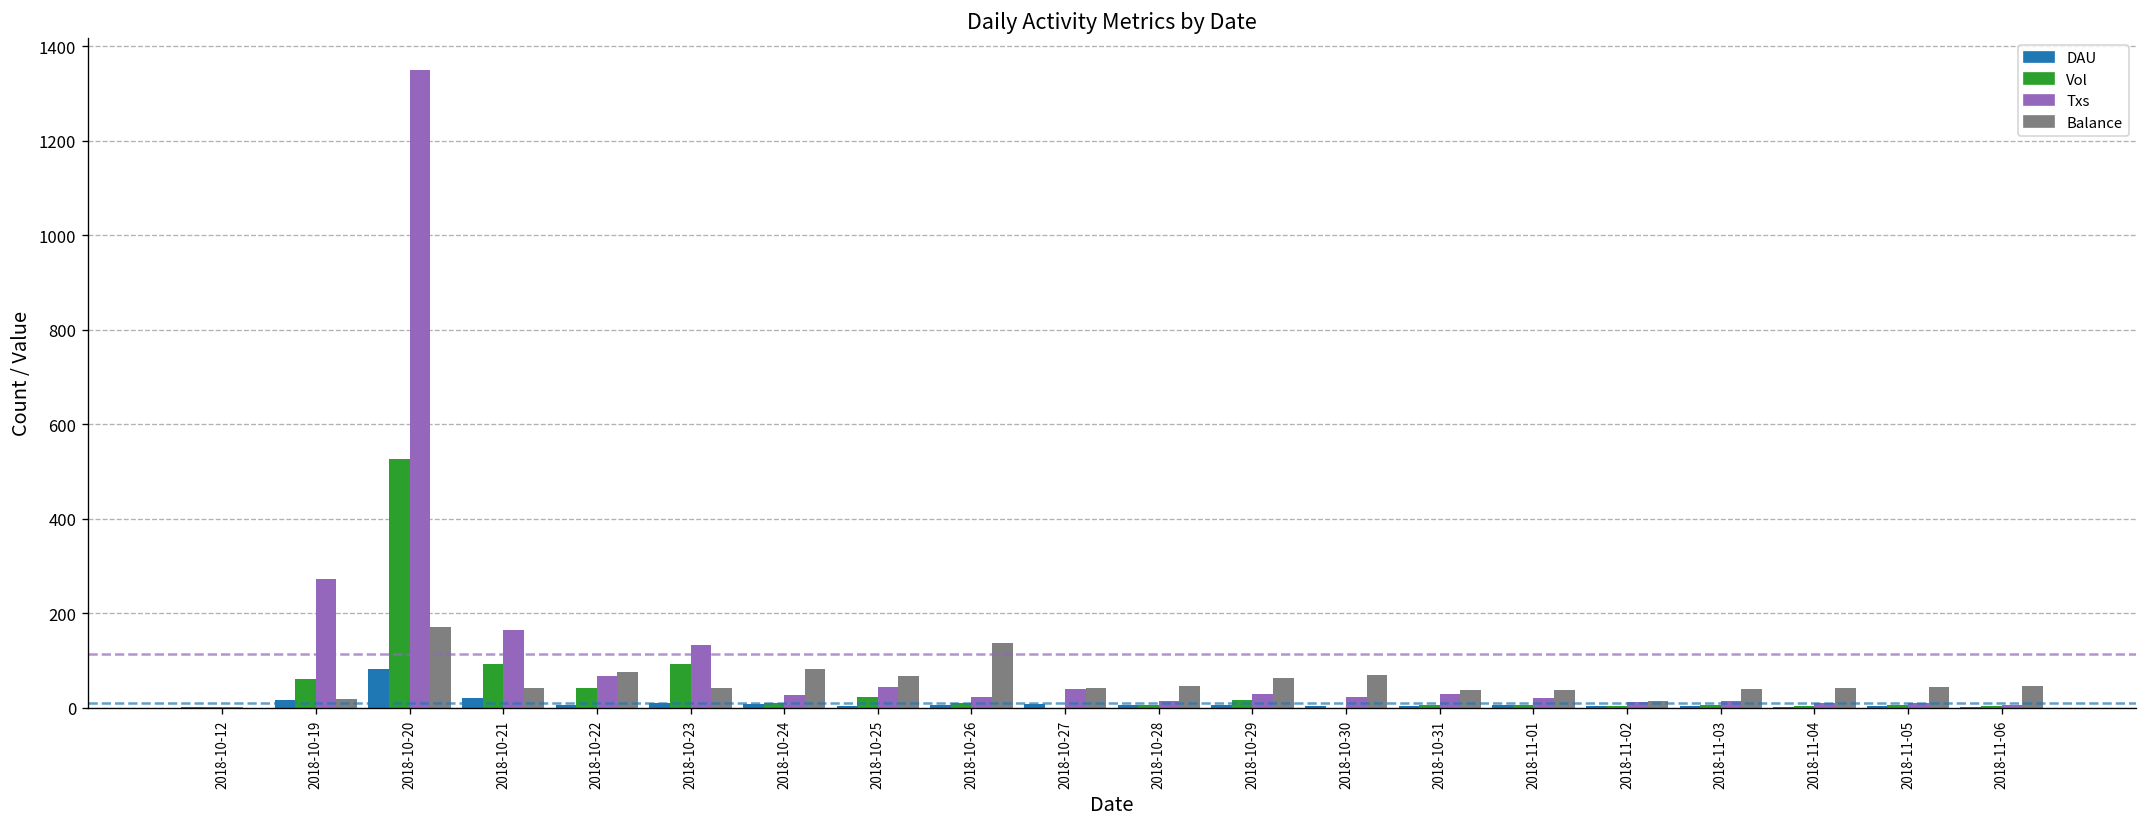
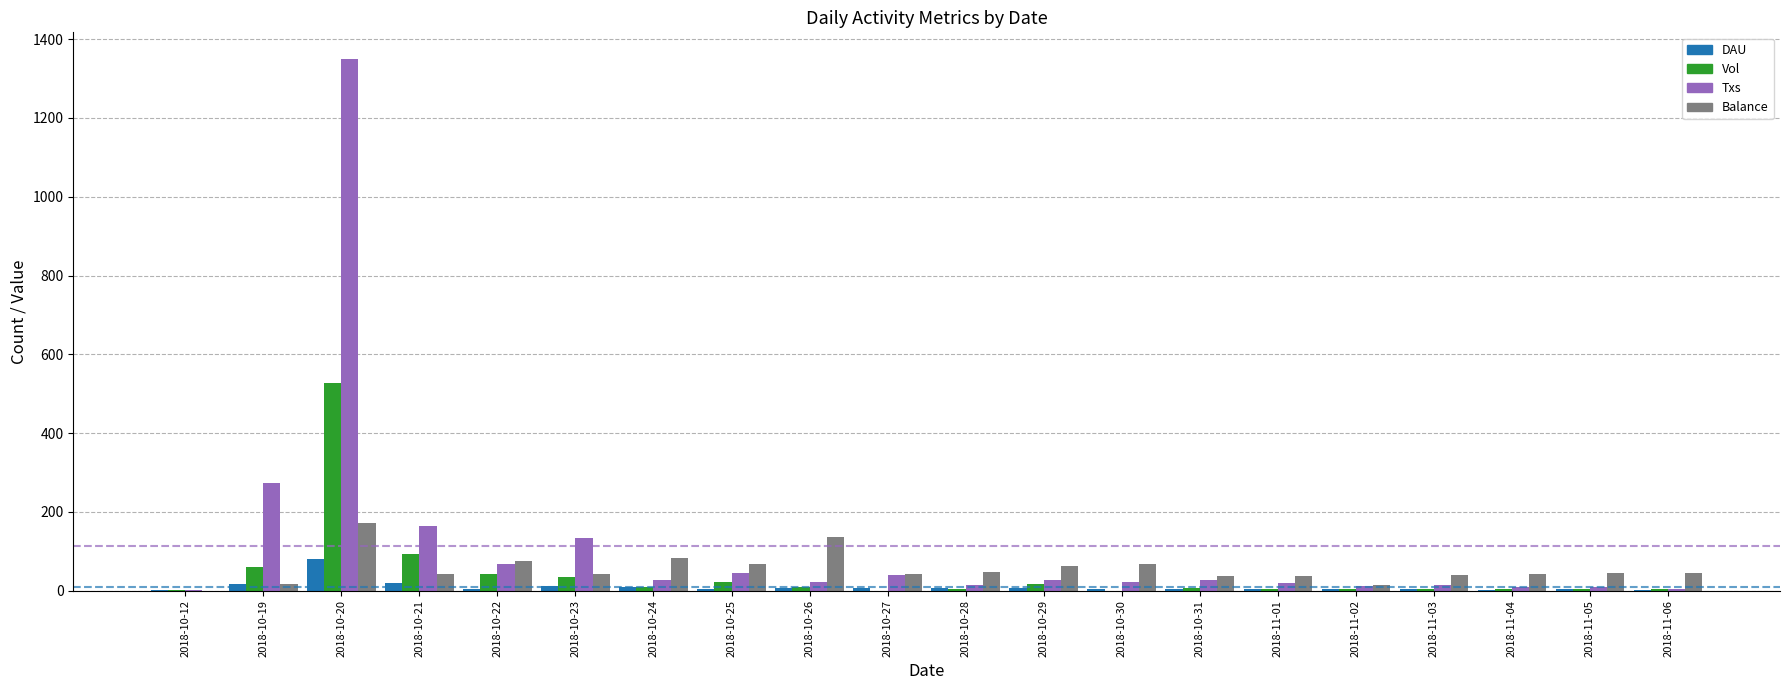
Vol, 2018-10-23: 90 -> 40
